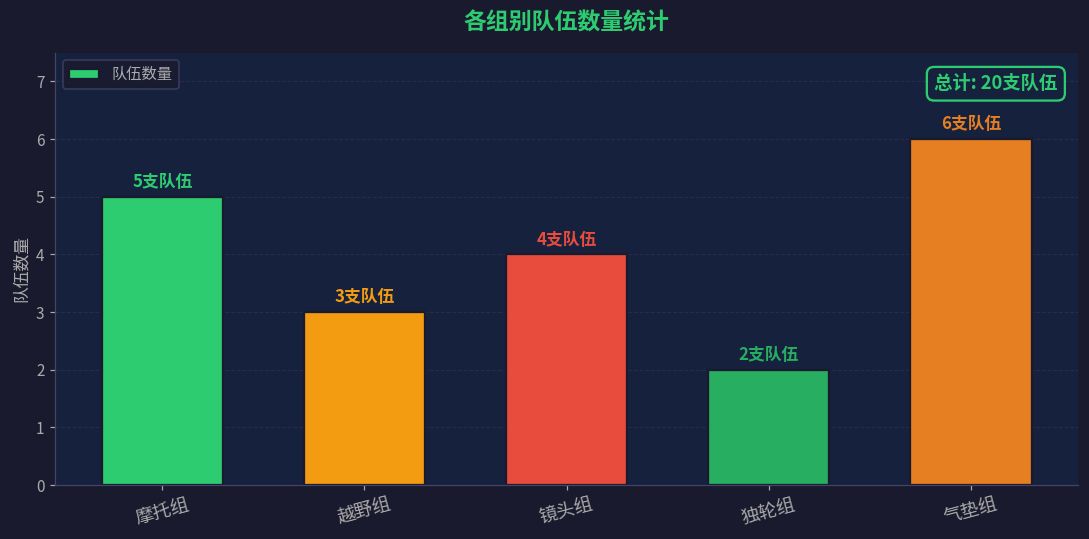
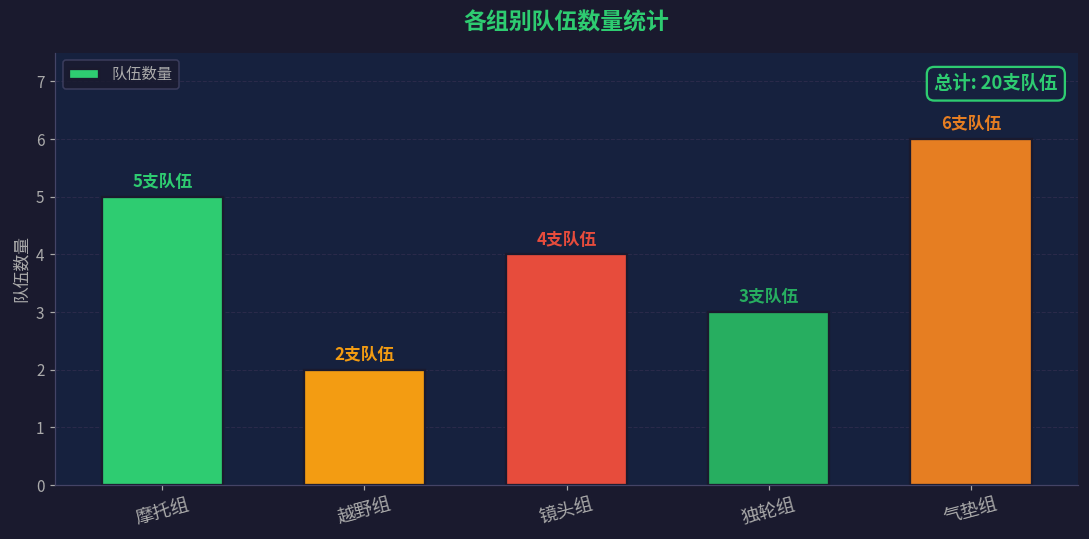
越野组: 3 -> 2
独轮组: 2 -> 3
